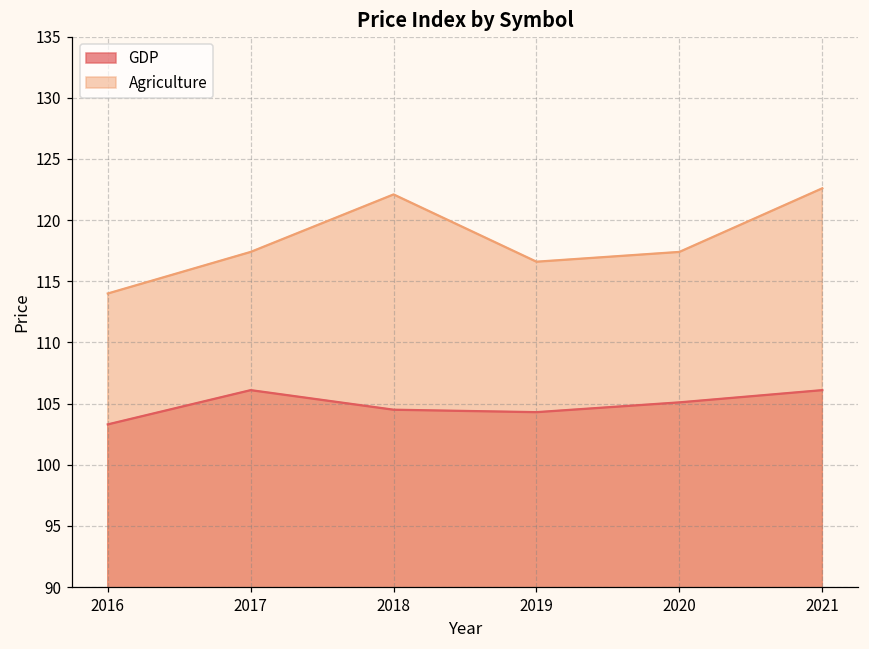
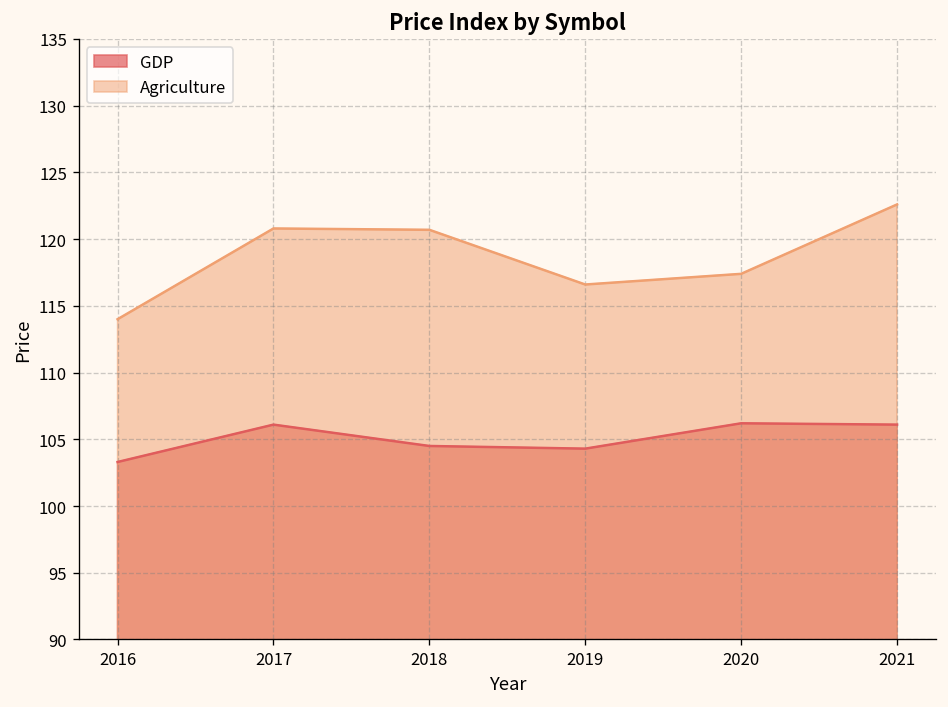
Agriculture, 2017: 117.4 -> 120.8
Agriculture, 2018: 122.1 -> 120.7
GDP, 2020: 105.1 -> 106.2
